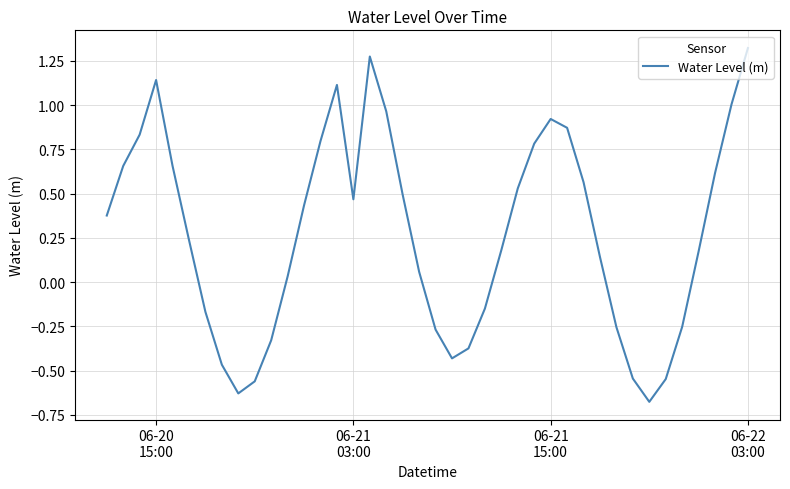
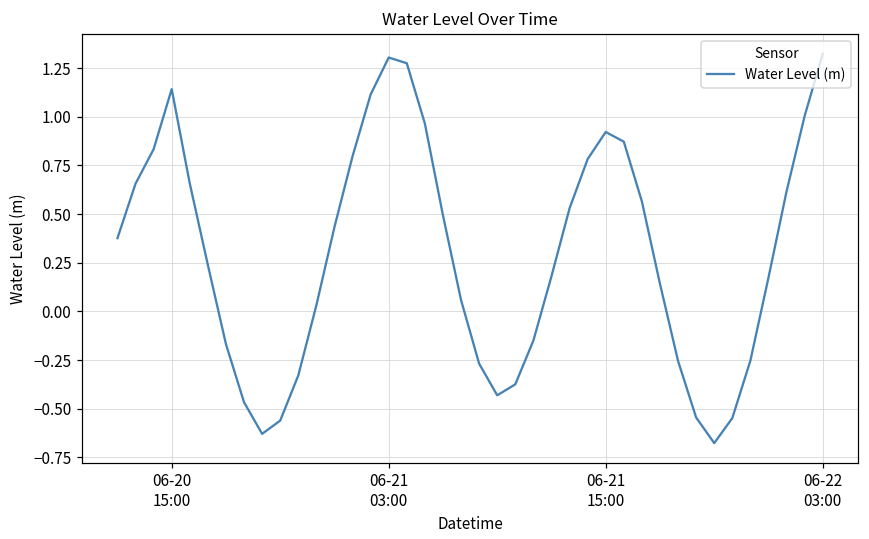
06-21 03:00: 0.47 -> 1.30
